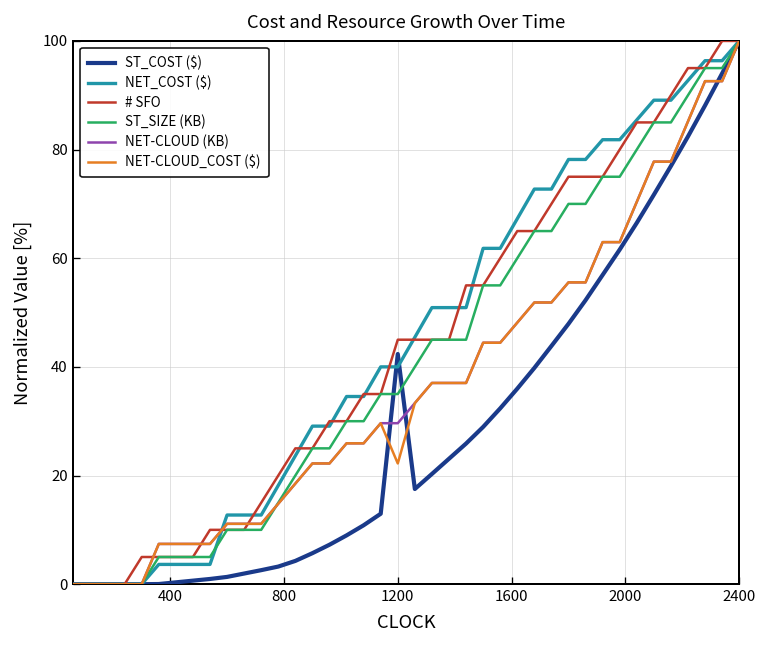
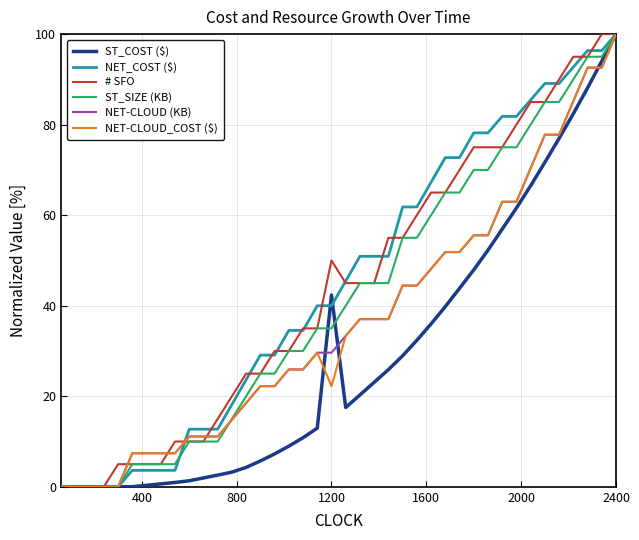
# SFO, 1200: 45 -> 50
